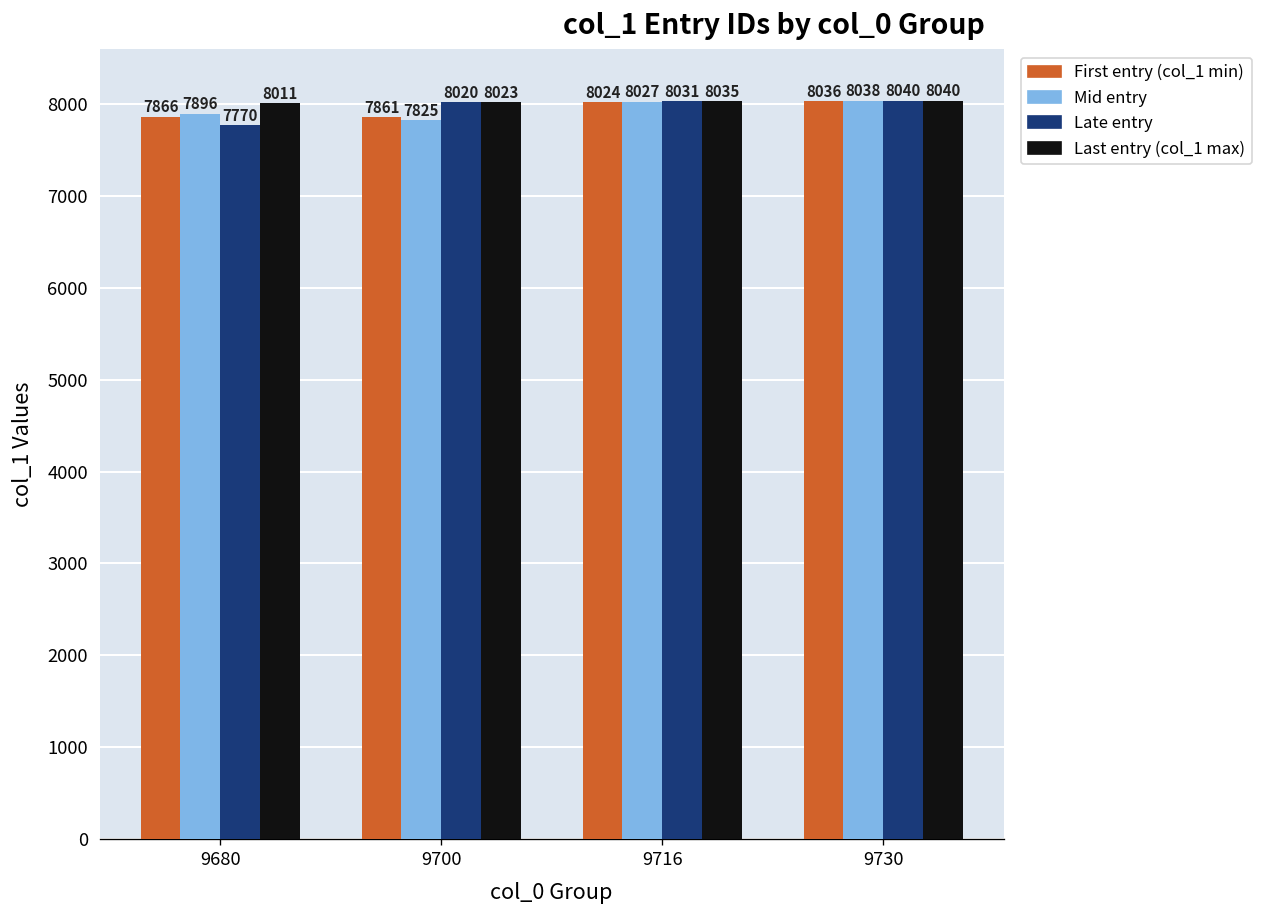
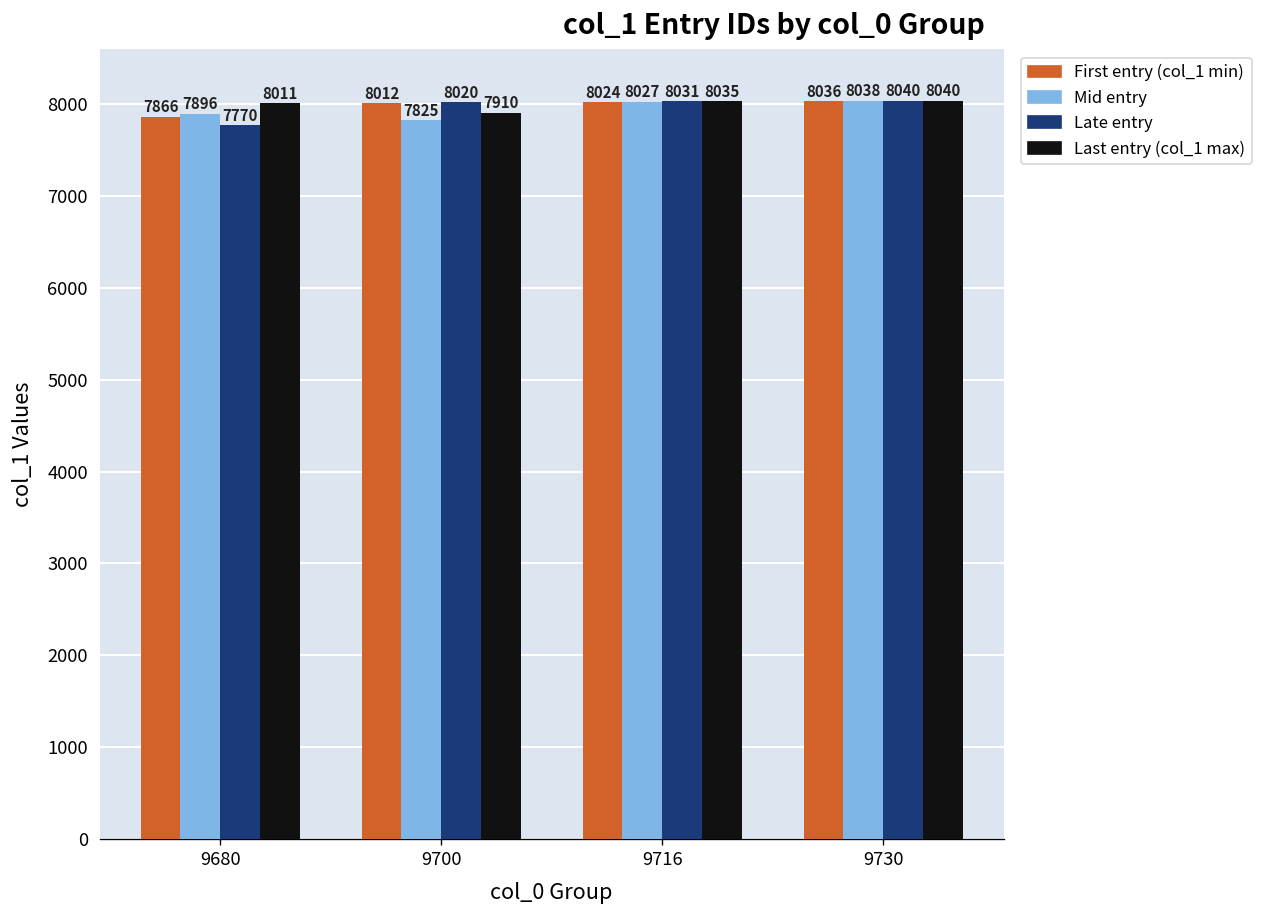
First entry (col_1 min), 9700: 7861 -> 8012
Last entry (col_1 max), 9700: 8023 -> 7910
